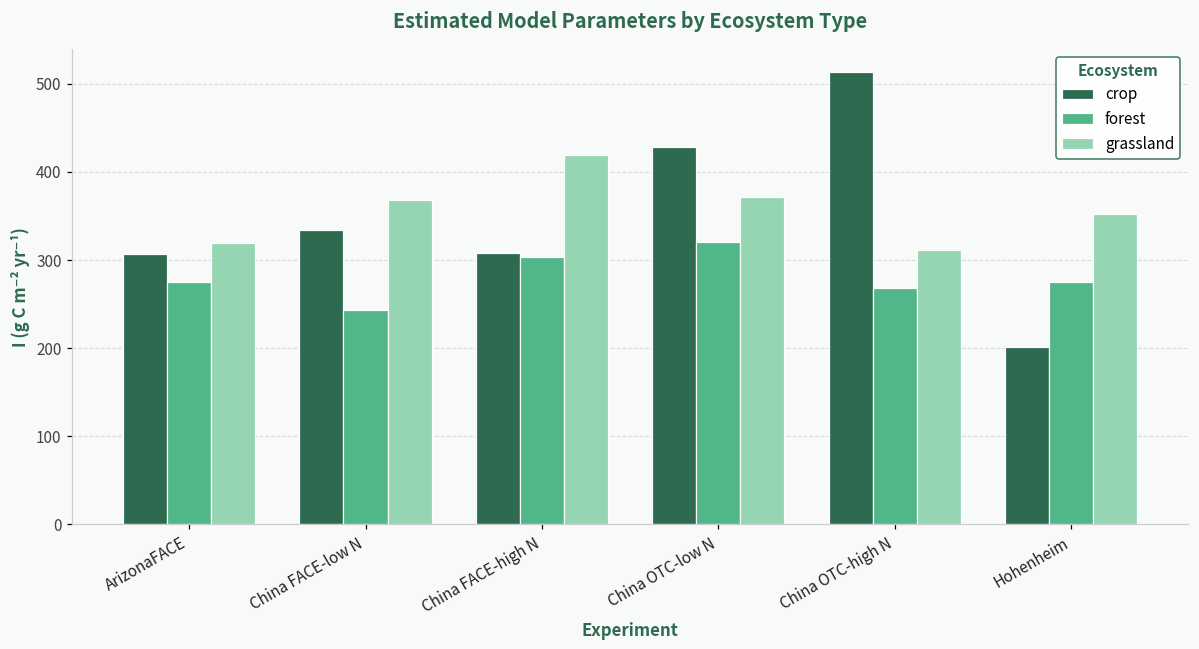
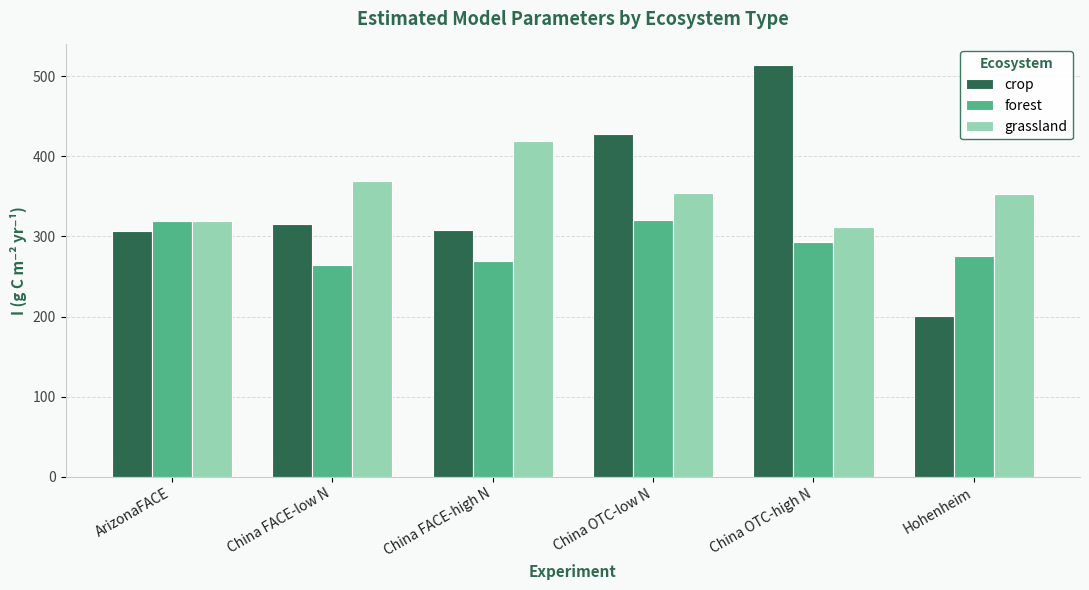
forest, ArizonaFACE: 270 -> 320
crop, China FACE-low N: 330 -> 320
forest, China FACE-low N: 240 -> 260
forest, China FACE-high N: 300 -> 270
grassland, China OTC-low N: 370 -> 350
forest, China OTC-high N: 270 -> 290
